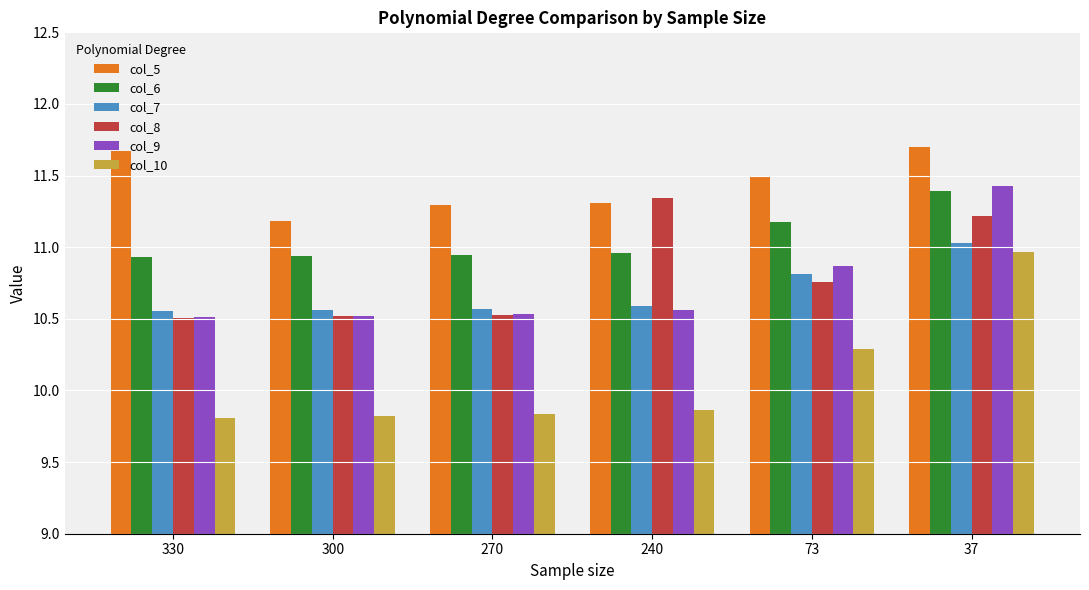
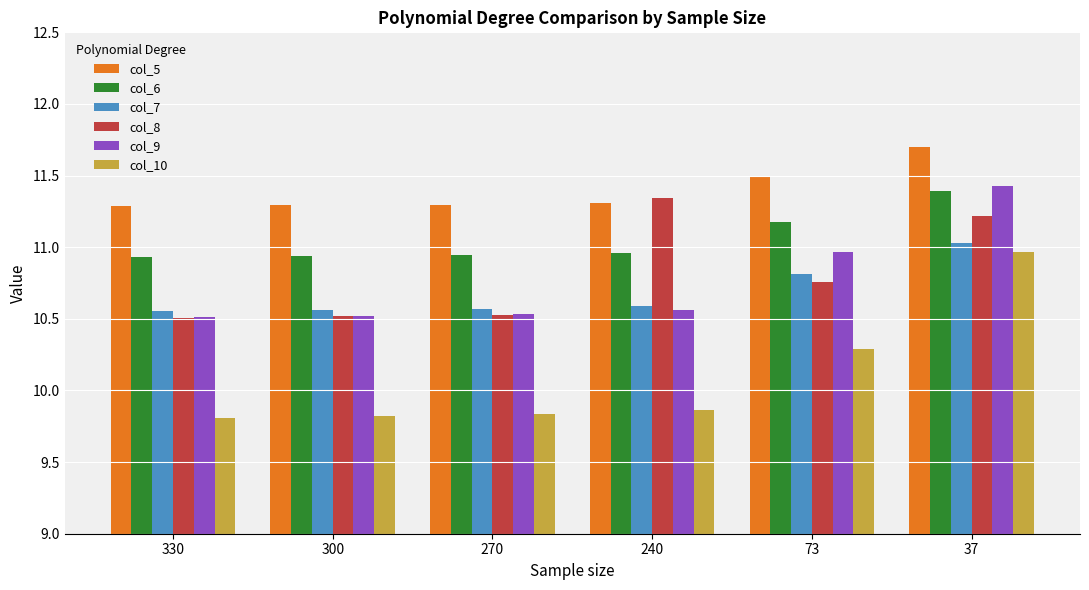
col_5, 330: 11.67 -> 11.29
col_5, 300: 11.18 -> 11.29
col_9, 73: 10.87 -> 10.96
